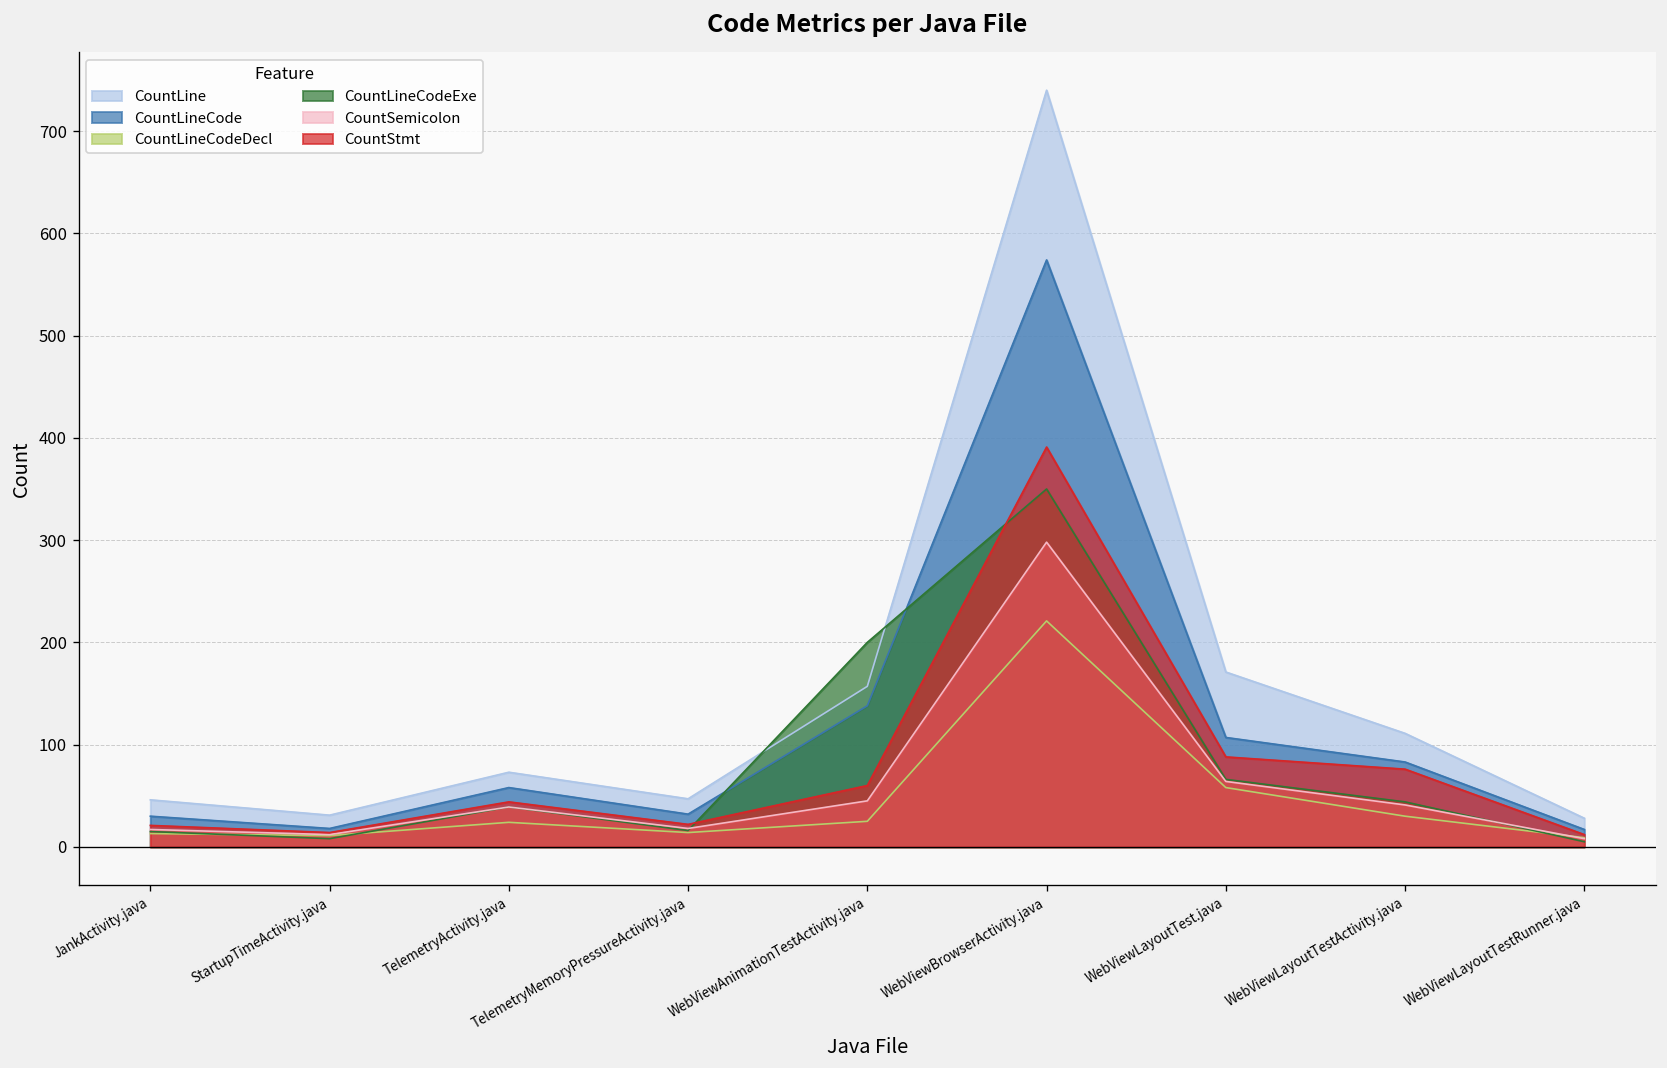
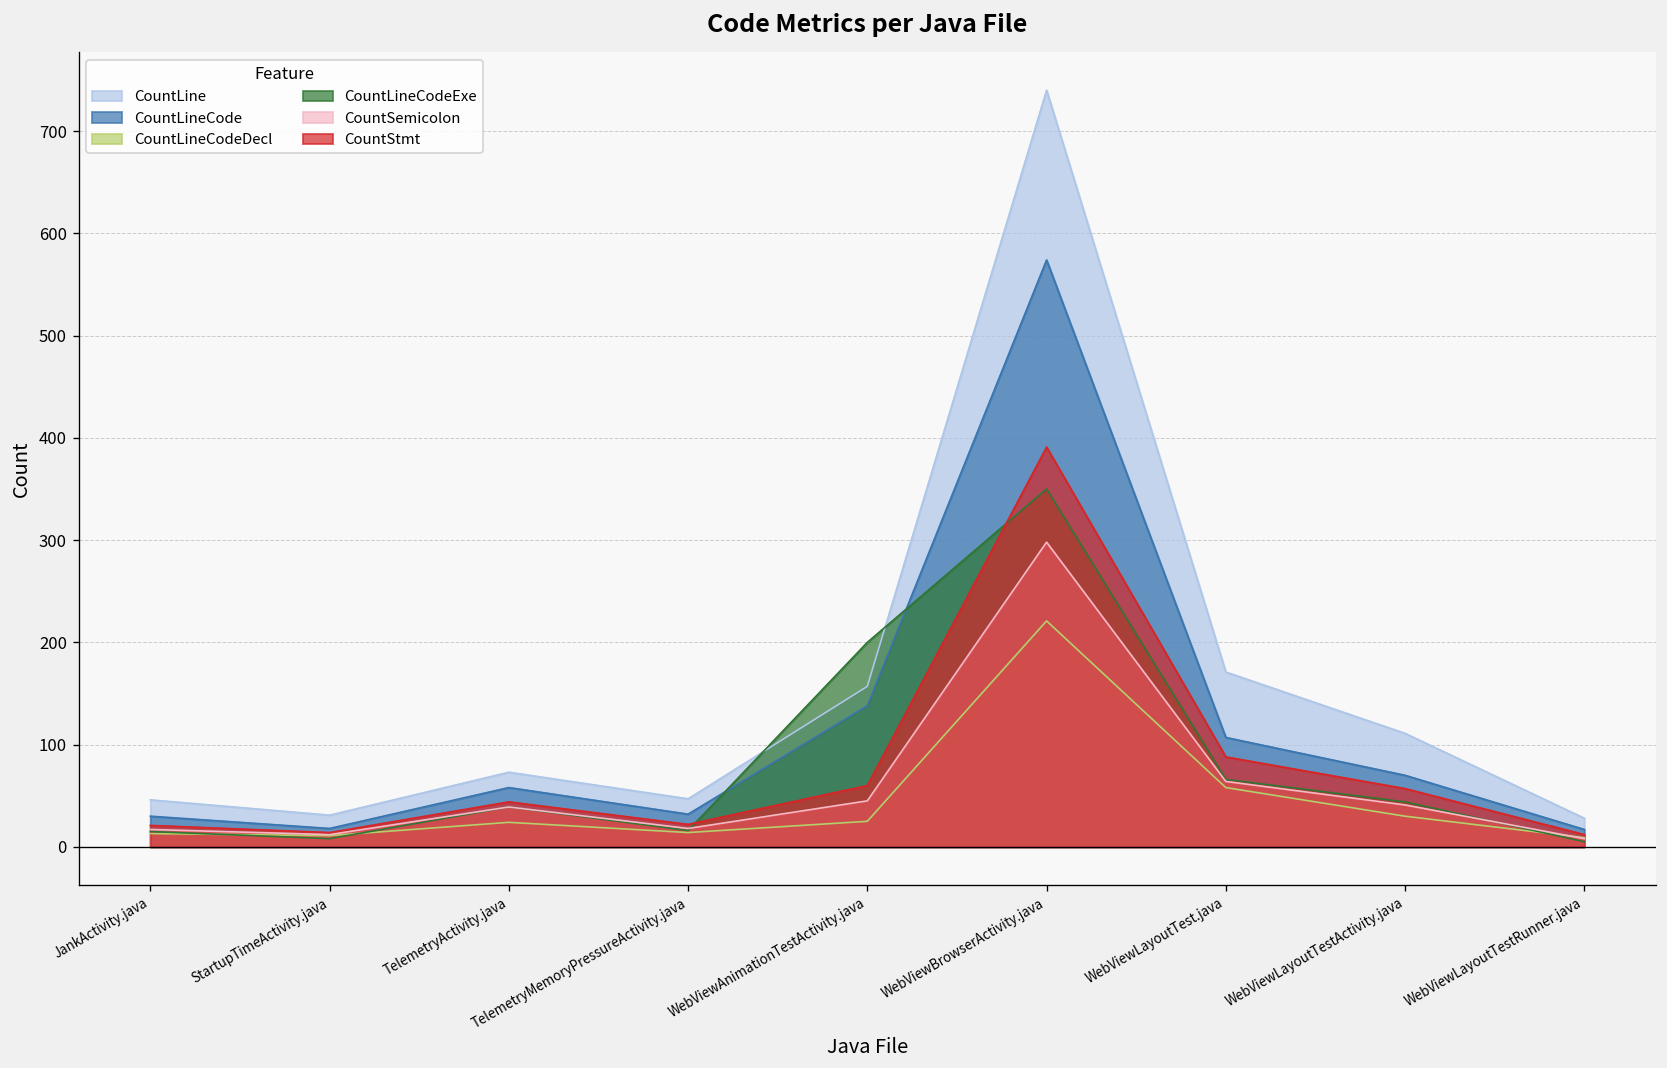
CountLineCode, WebViewLayoutTestActivity.java: 80 -> 70
CountStmt, WebViewLayoutTestActivity.java: 80 -> 60
